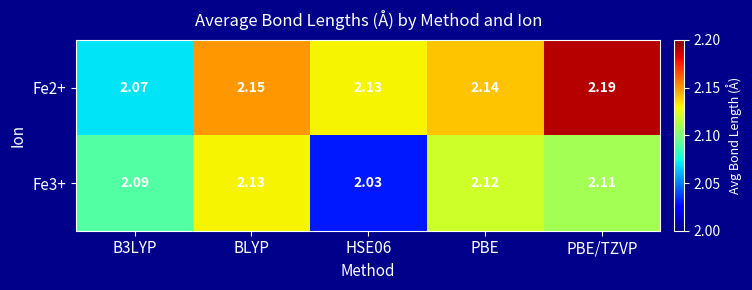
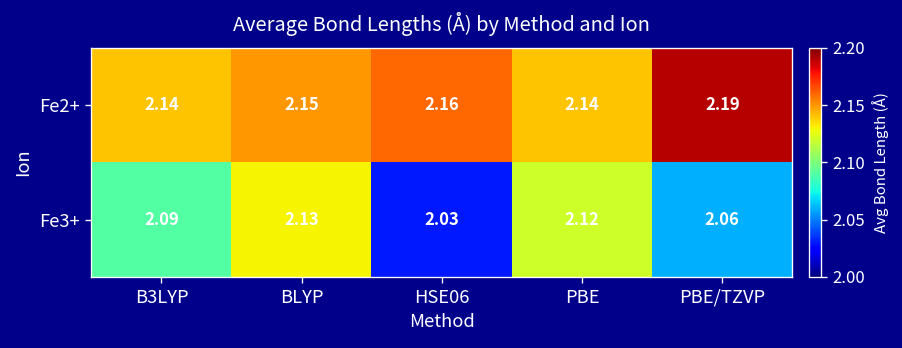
Fe2+, B3LYP: 2.07 -> 2.14
Fe2+, HSE06: 2.13 -> 2.16
Fe3+, PBE/TZVP: 2.11 -> 2.06
